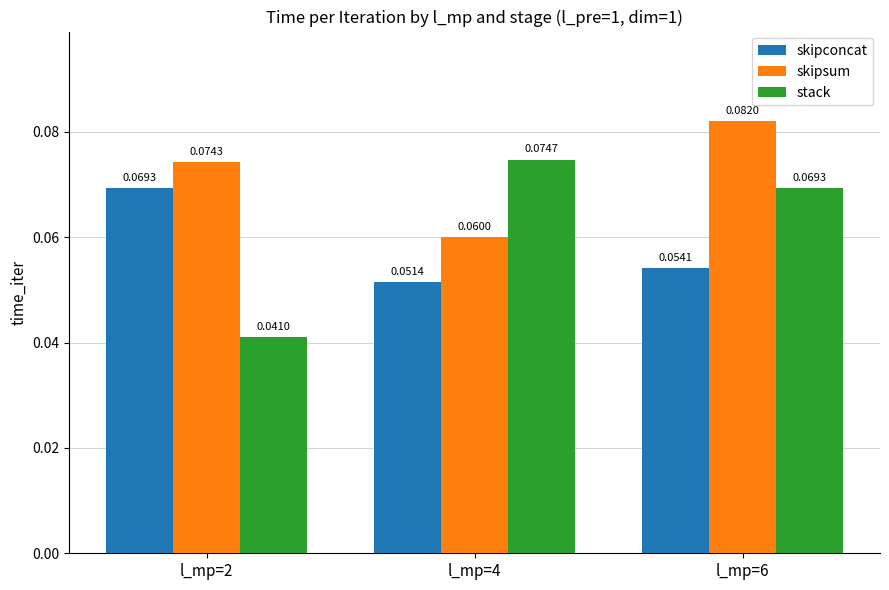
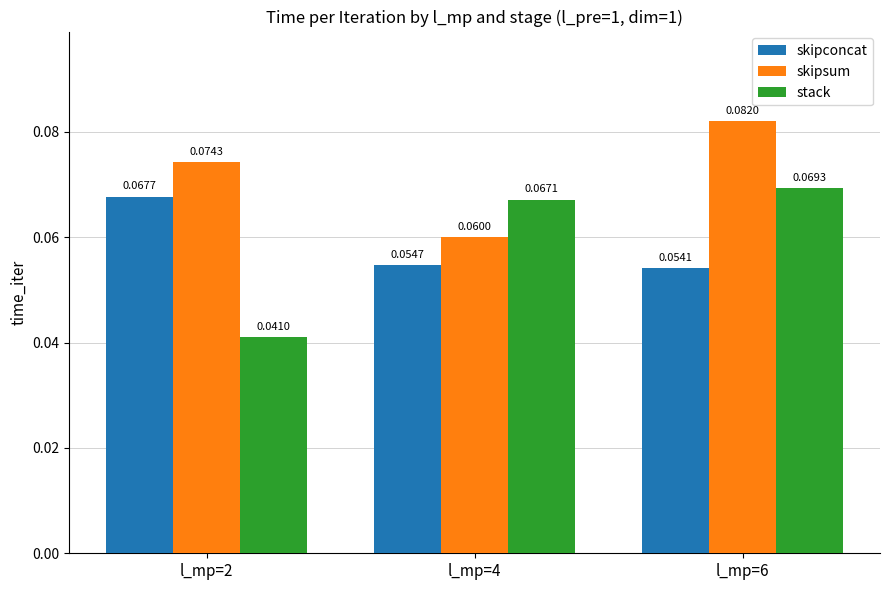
skipconcat, l_mp=2: 0.0693 -> 0.0677
skipconcat, l_mp=4: 0.0514 -> 0.0547
stack, l_mp=4: 0.0747 -> 0.0671
